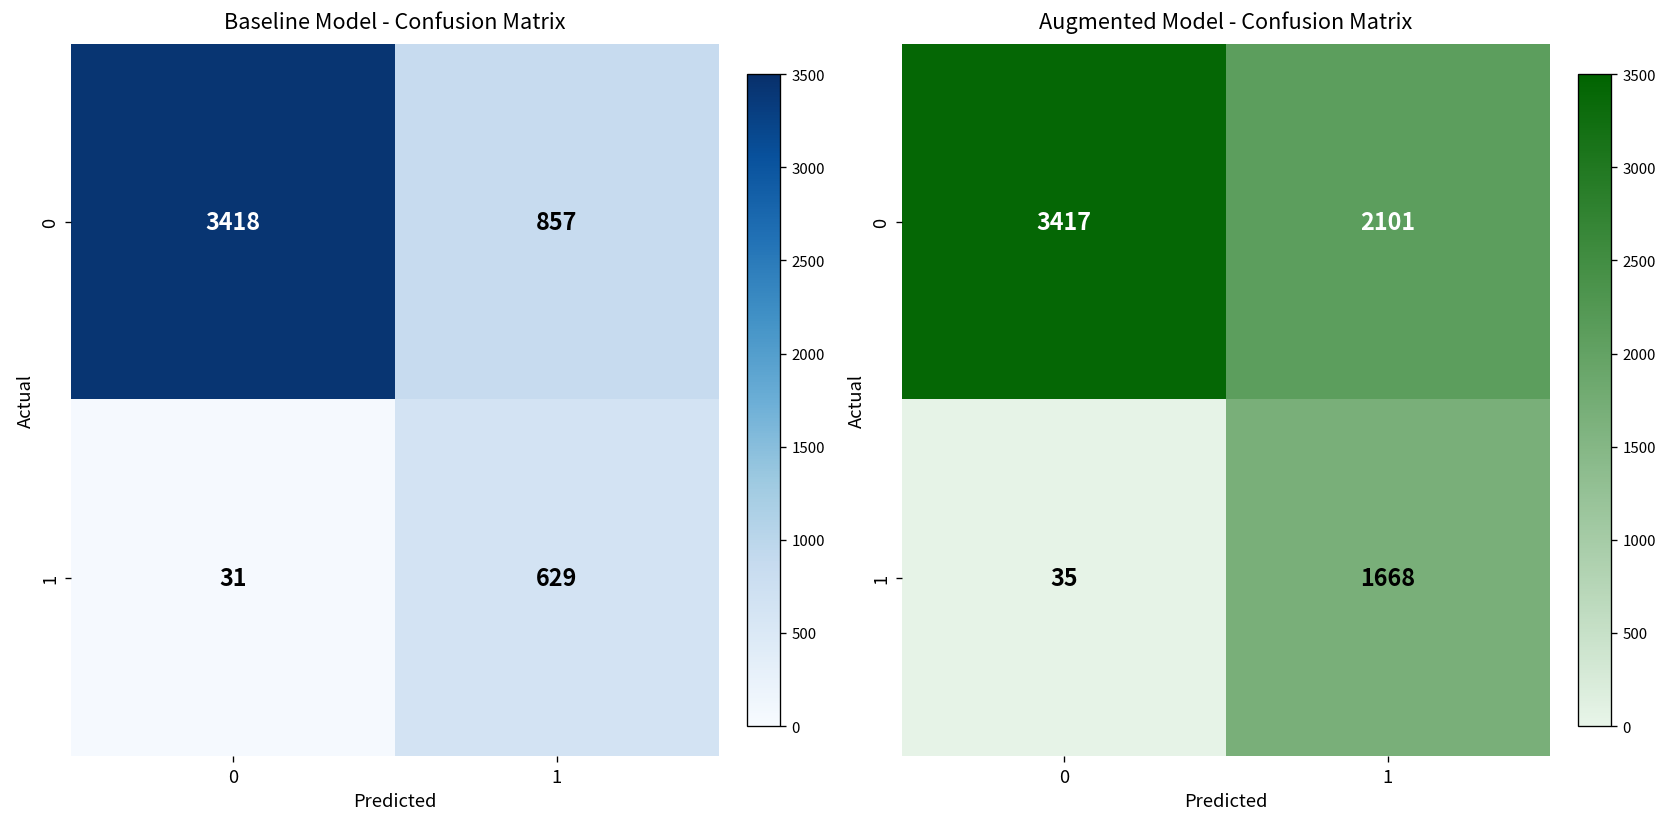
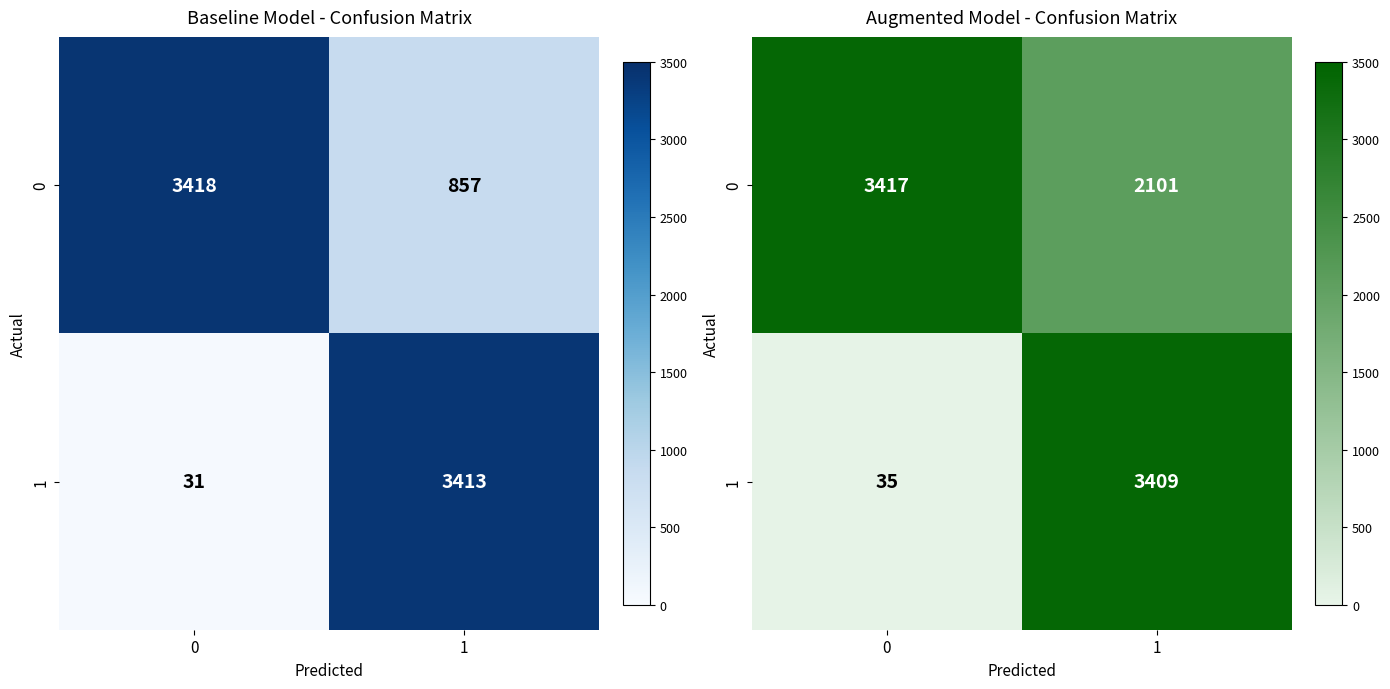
Baseline Model - Confusion Matrix, 1, 1: 629 -> 3413
Augmented Model - Confusion Matrix, 1, 1: 1668 -> 3409
